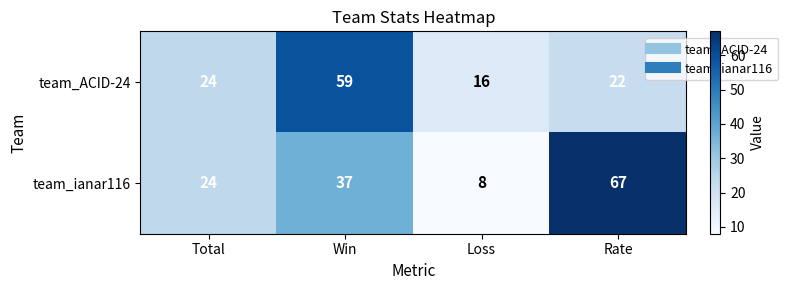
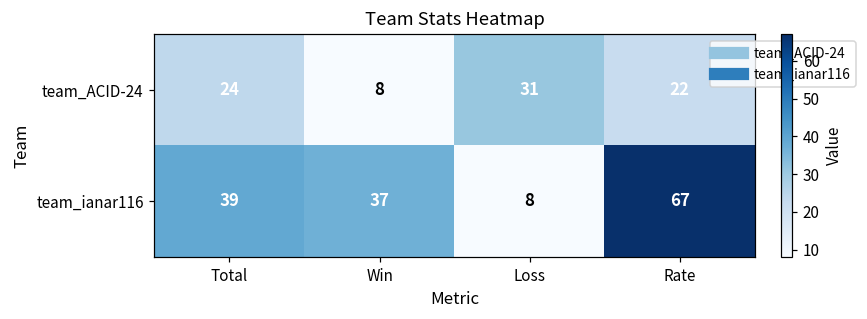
team_ACID-24, Win: 59 -> 8
team_ACID-24, Loss: 16 -> 31
team_ianar116, Total: 24 -> 39
